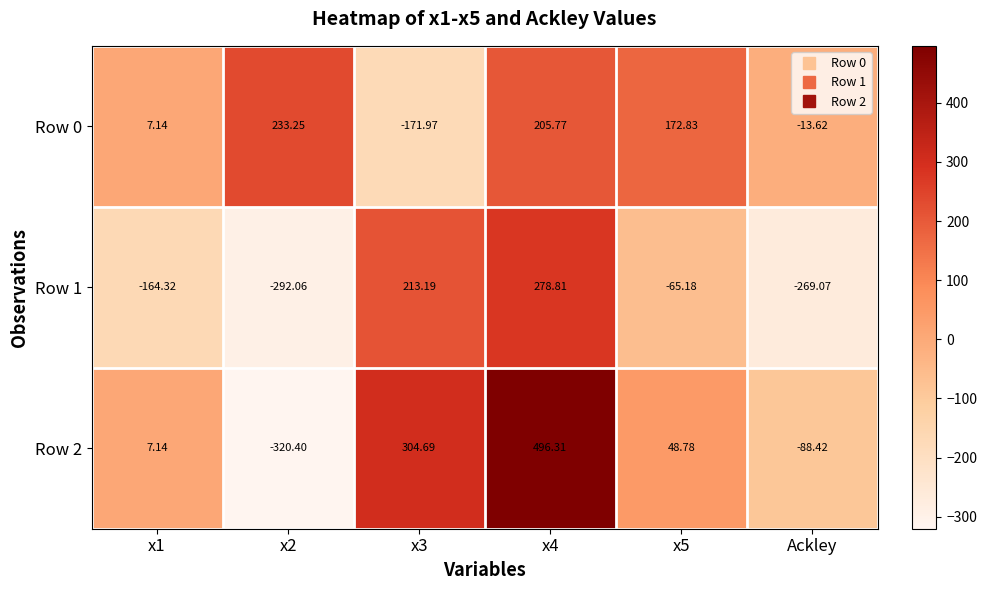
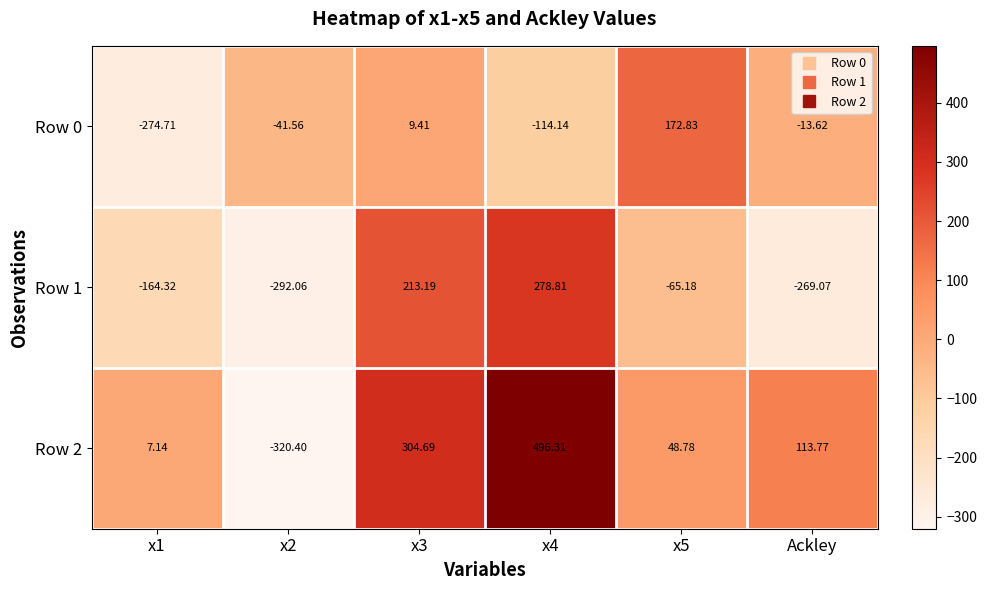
Row 0, x1: 7.14 -> -274.71
Row 0, x2: 233.25 -> -41.56
Row 0, x3: -171.97 -> 9.41
Row 0, x4: 205.77 -> -114.14
Row 2, Ackley: -88.42 -> 113.77
